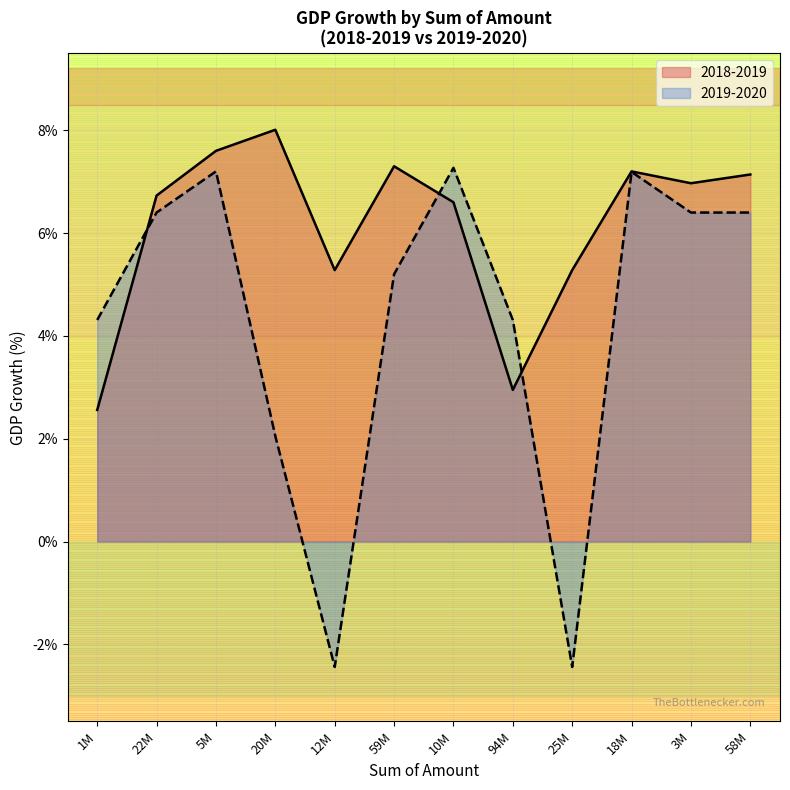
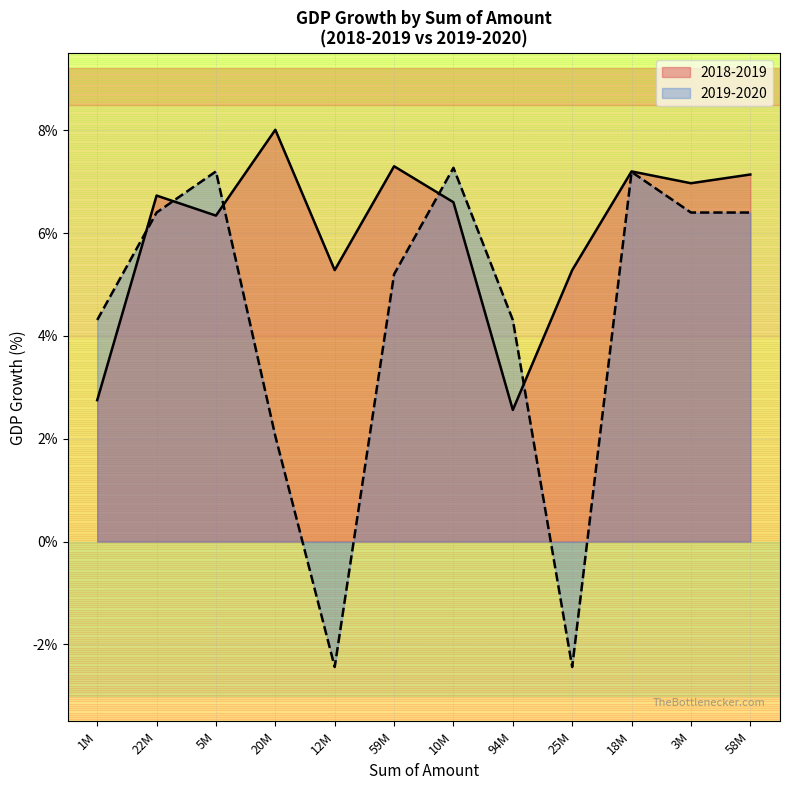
2018-2019, 1M: 2.6% -> 2.8%
2018-2019, 5M: 7.6% -> 6.3%
2018-2019, 94M: 3.0% -> 2.6%
